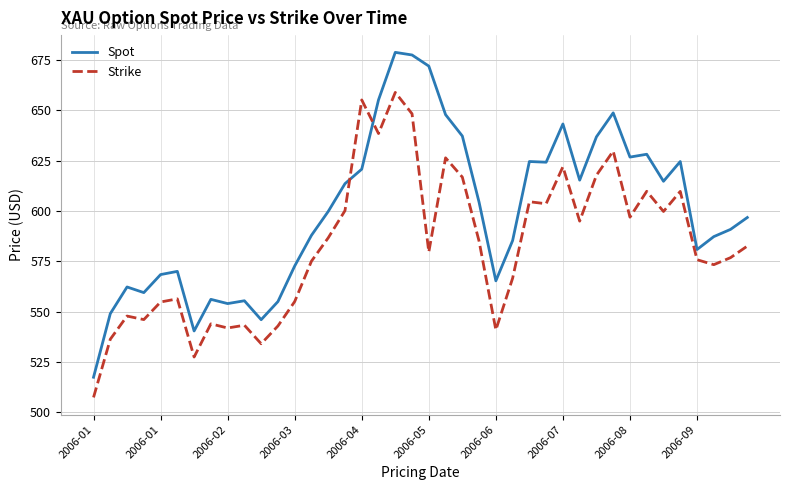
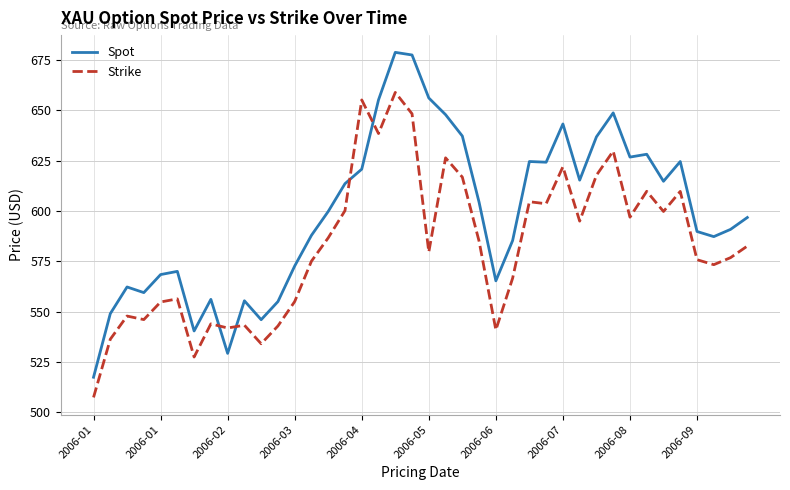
Spot, 2006-02: 554 -> 529
Spot, 2006-05: 672 -> 656
Spot, 2006-09: 581 -> 590
